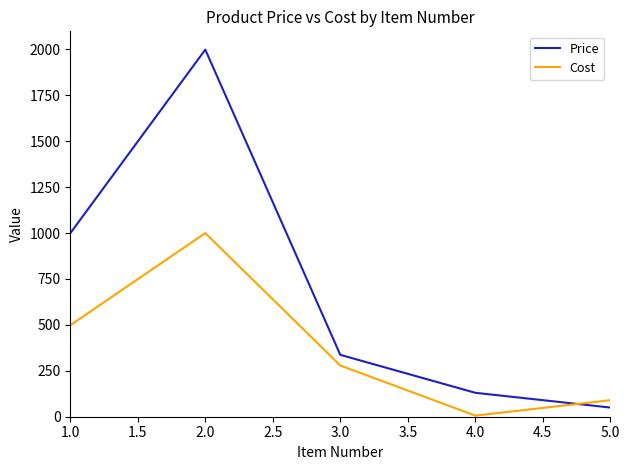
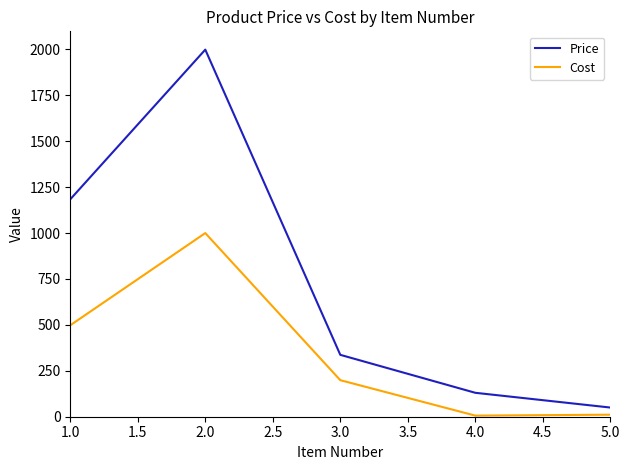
Price, 1.0: 1000 -> 1180
Cost, 3.0: 280 -> 200
Cost, 5.0: 90 -> 10
